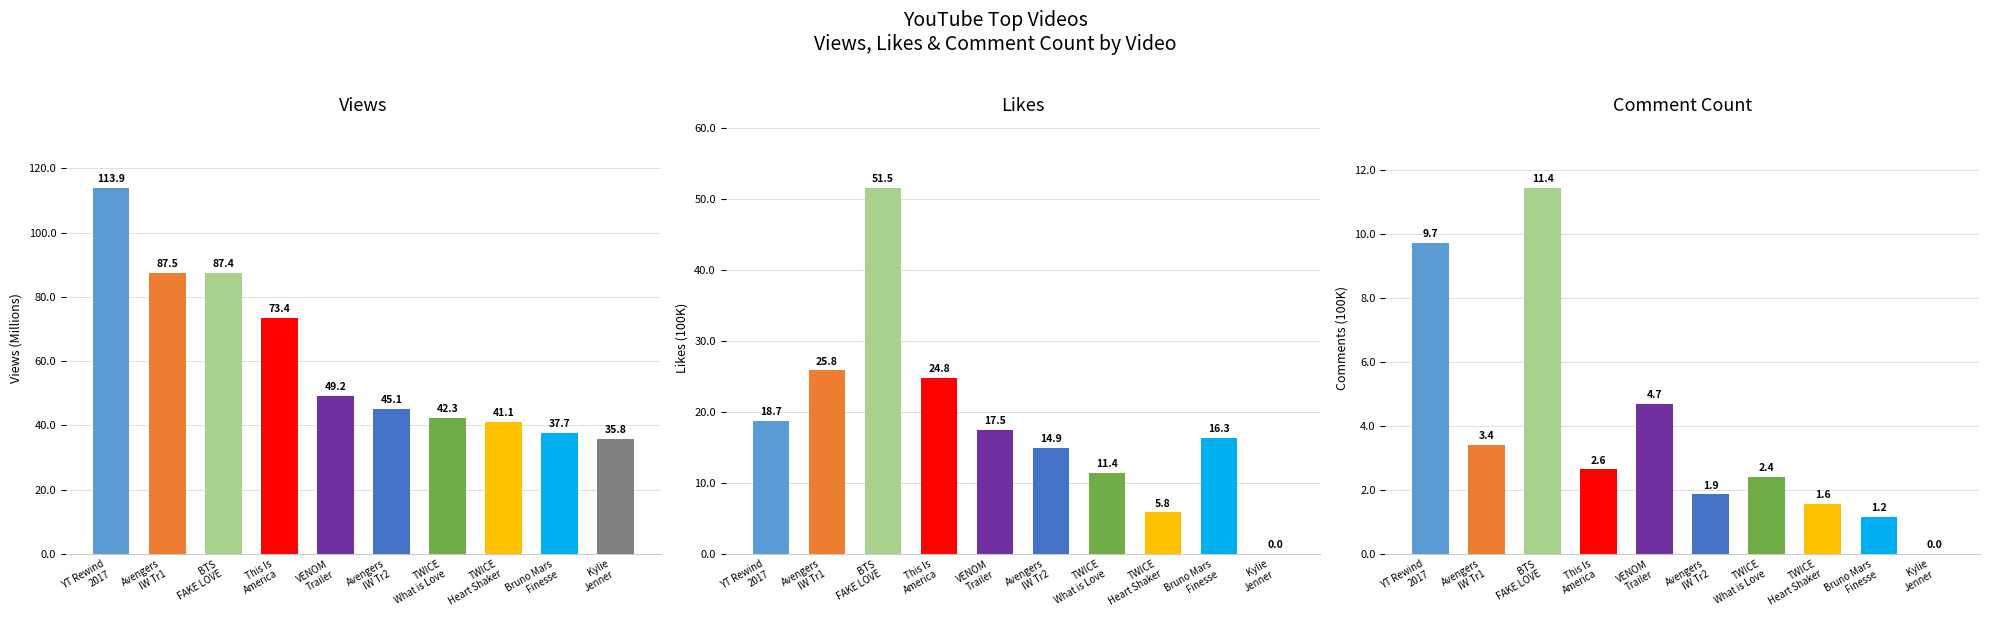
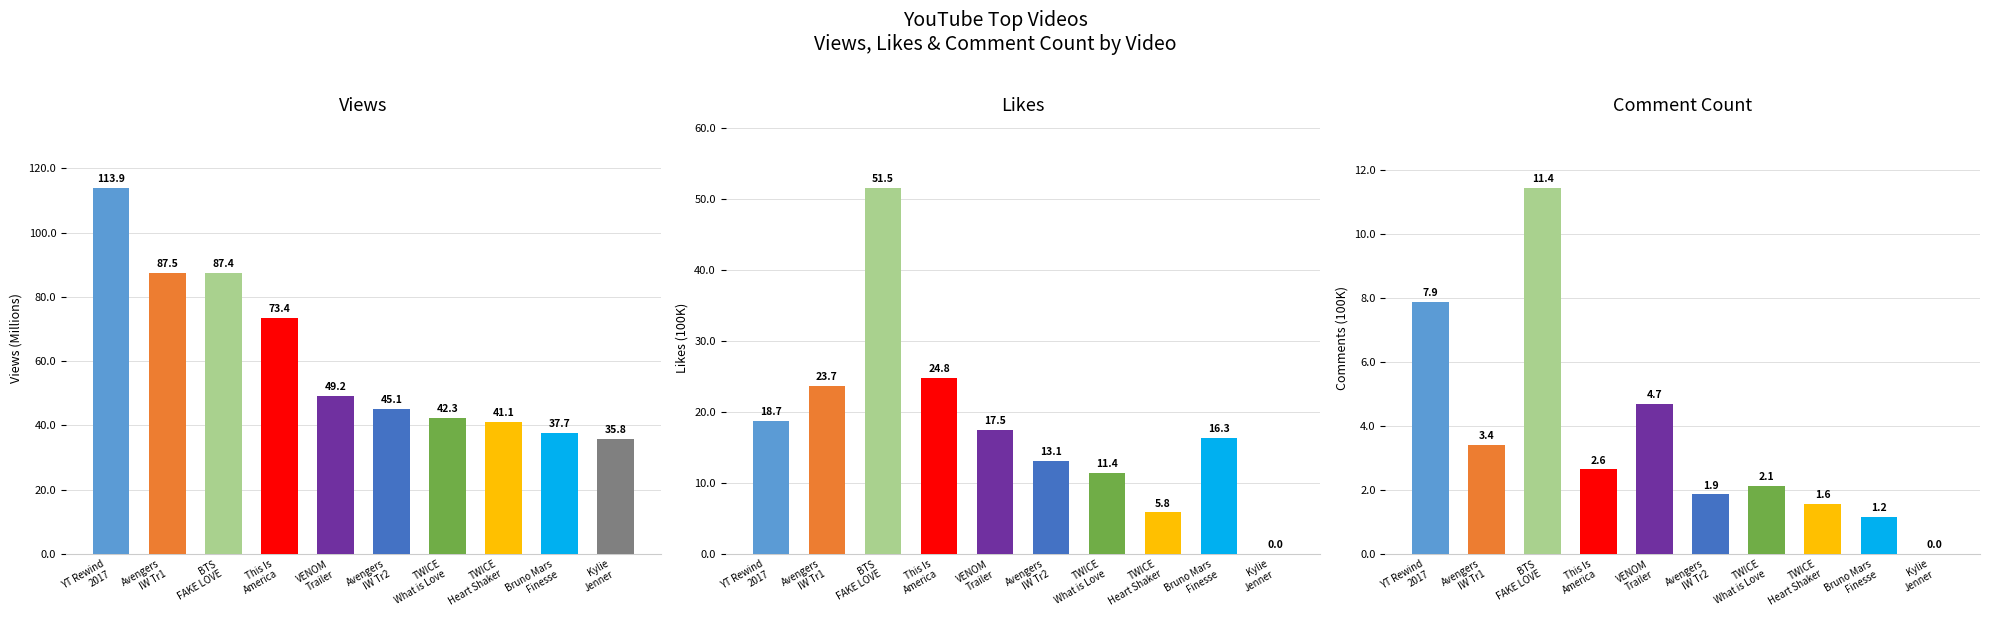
Likes, Avengers IW Tr1: 25.8 -> 23.7
Likes, Avengers IW Tr2: 14.9 -> 13.1
Comment Count, YT Rewind 2017: 9.7 -> 7.9
Comment Count, TWICE What is Love: 2.4 -> 2.1
